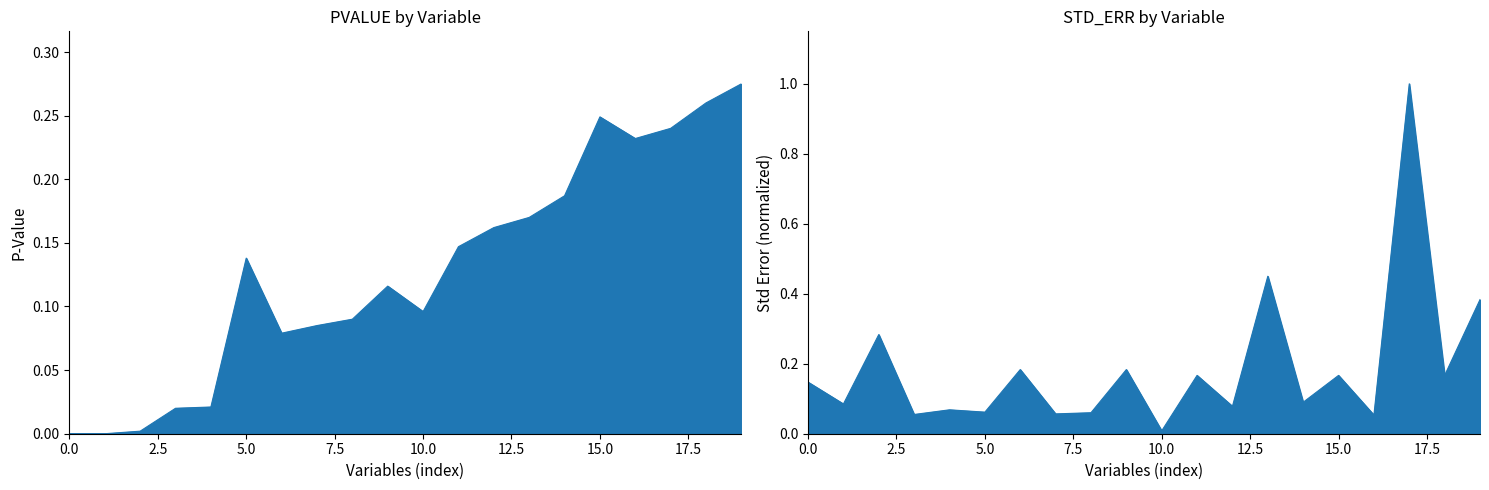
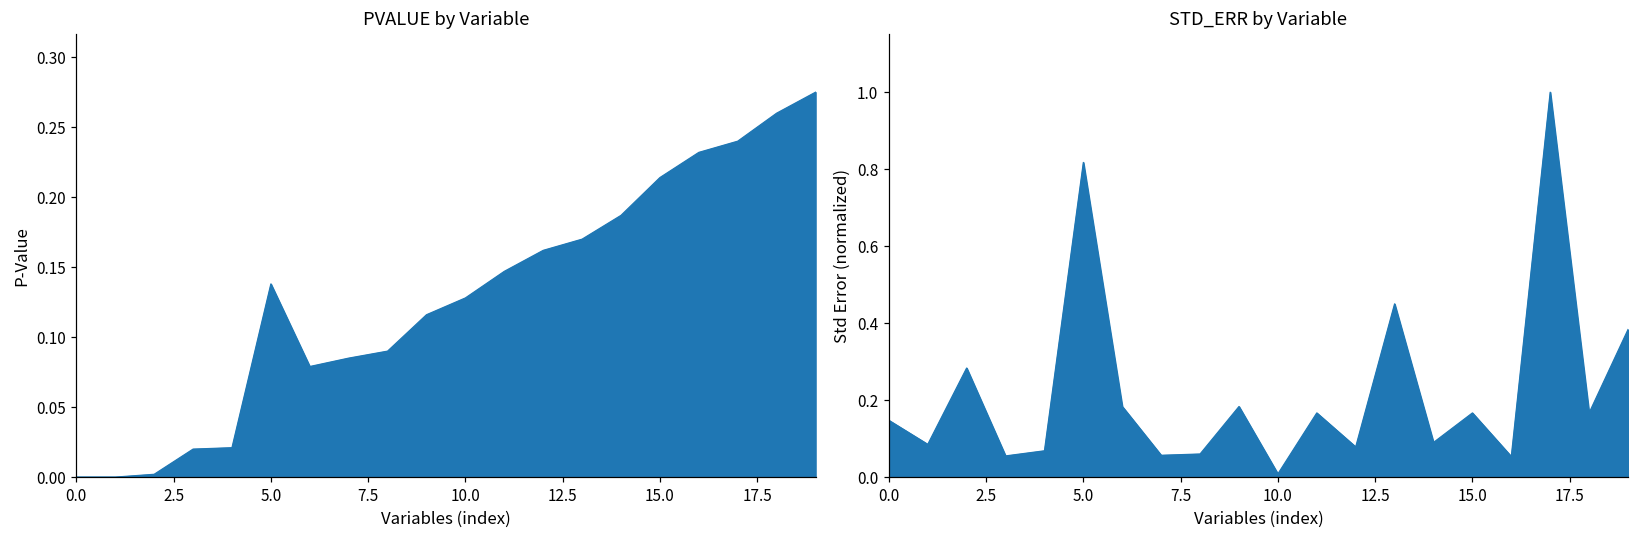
PVALUE by Variable, 10.0: 0.096 -> 0.128
PVALUE by Variable, 15.0: 0.249 -> 0.214
STD_ERR by Variable, 5.0: 0.06 -> 0.82
